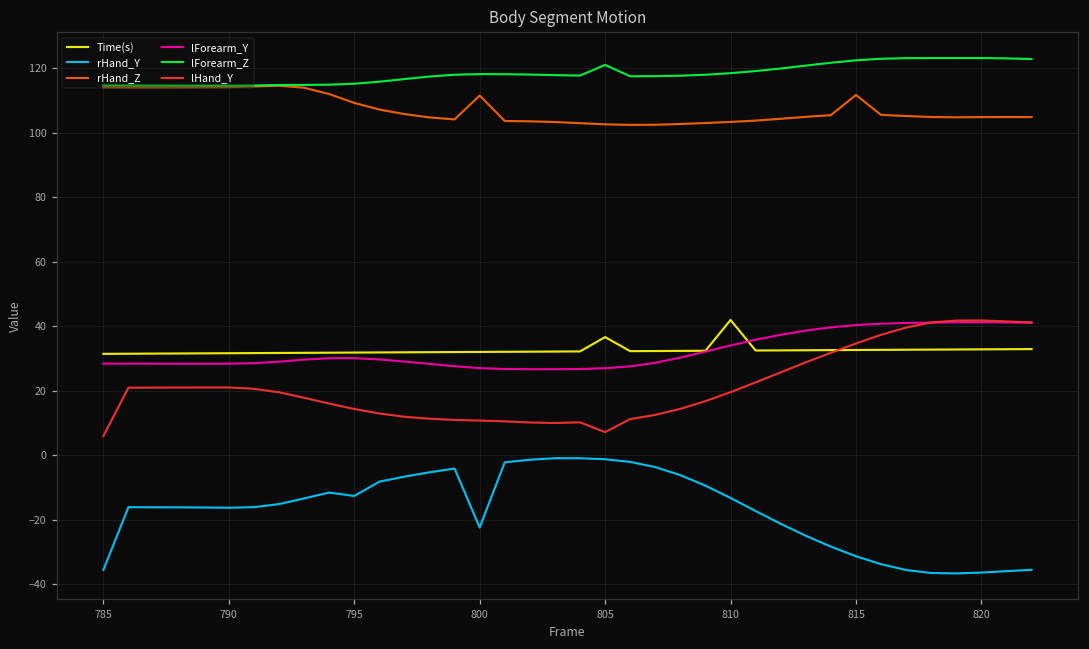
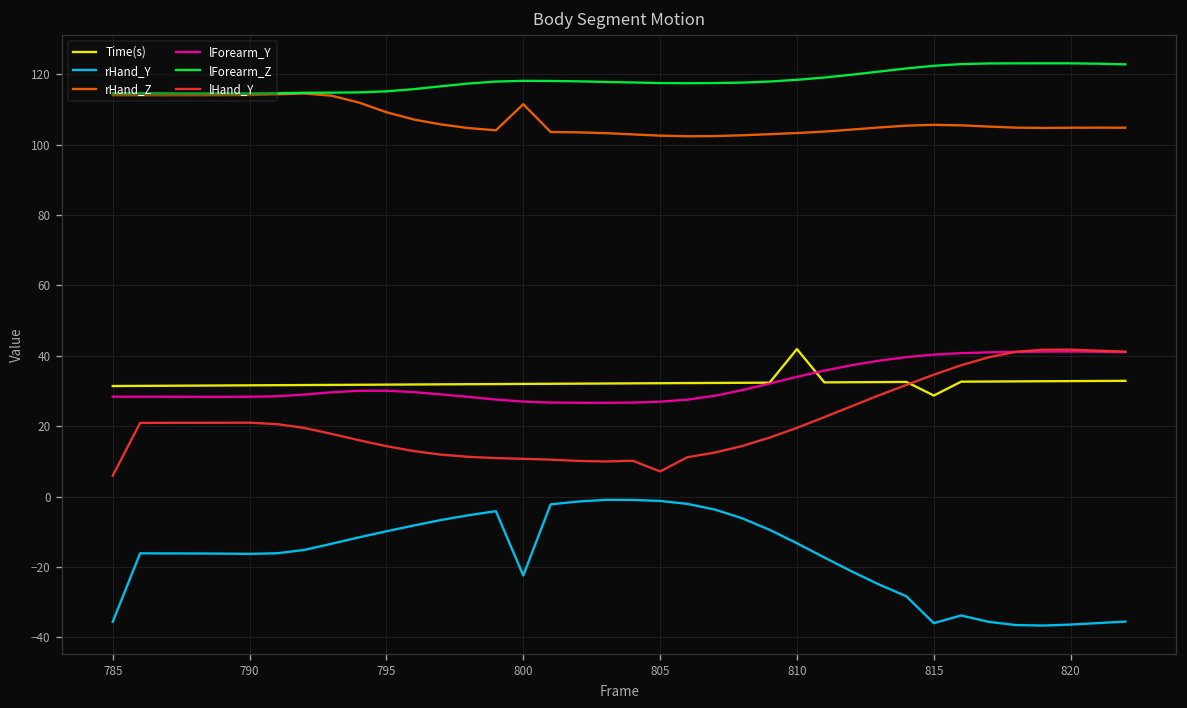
rHand_Y, 795: -13 -> -10
Time(s), 805: 37 -> 32
lForearm_Z, 805: 121 -> 117
Time(s), 815: 33 -> 29
rHand_Y, 815: -31 -> -36
rHand_Z, 815: 112 -> 106
